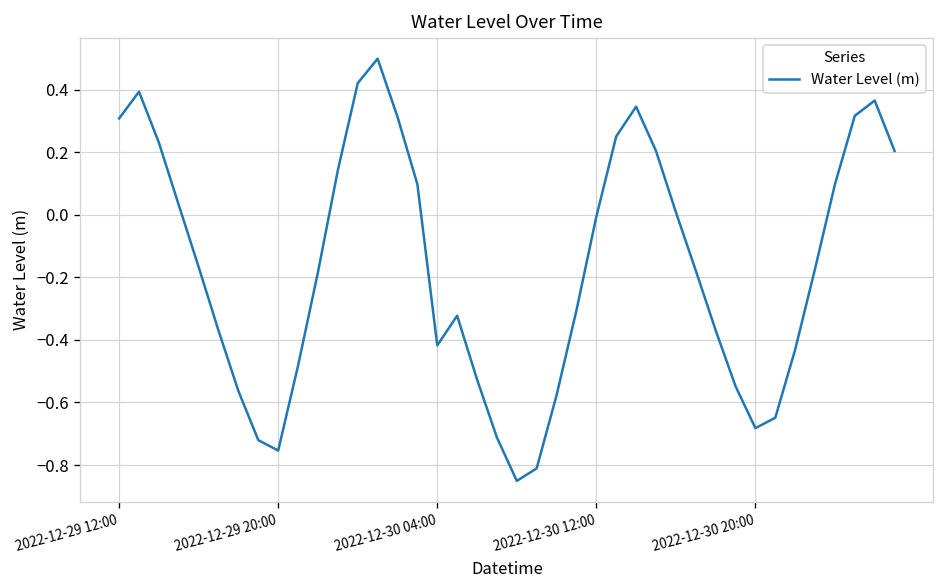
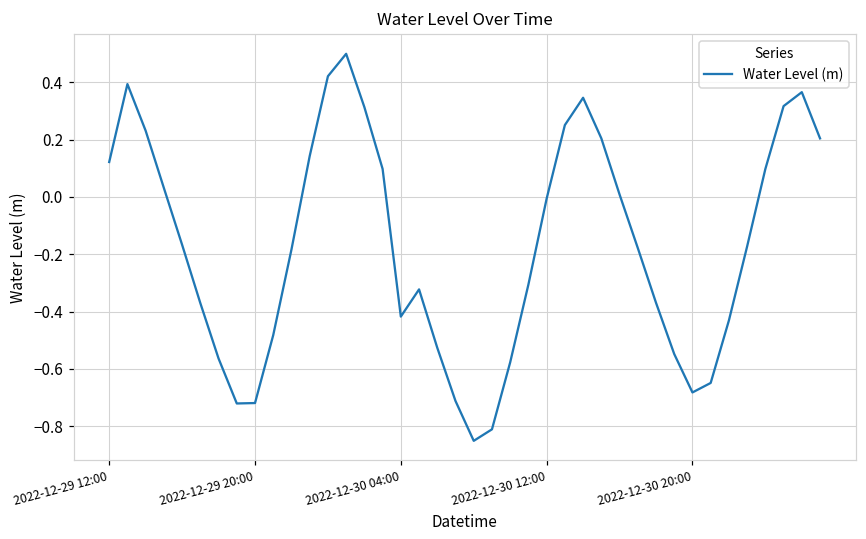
2022-12-29 12:00: 0.31 -> 0.12
2022-12-29 20:00: -0.75 -> -0.72
